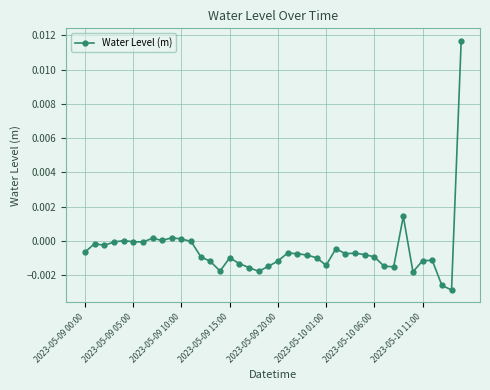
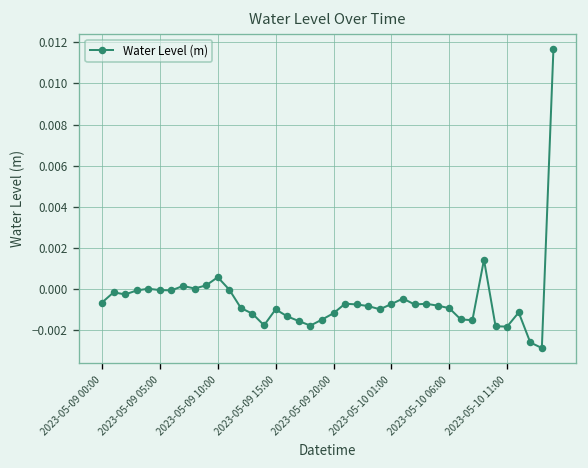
2023-05-09 10:00: 0.0001 -> 0.0006
2023-05-10 01:00: -0.0014 -> -0.0007
2023-05-10 11:00: -0.0011 -> -0.0018
